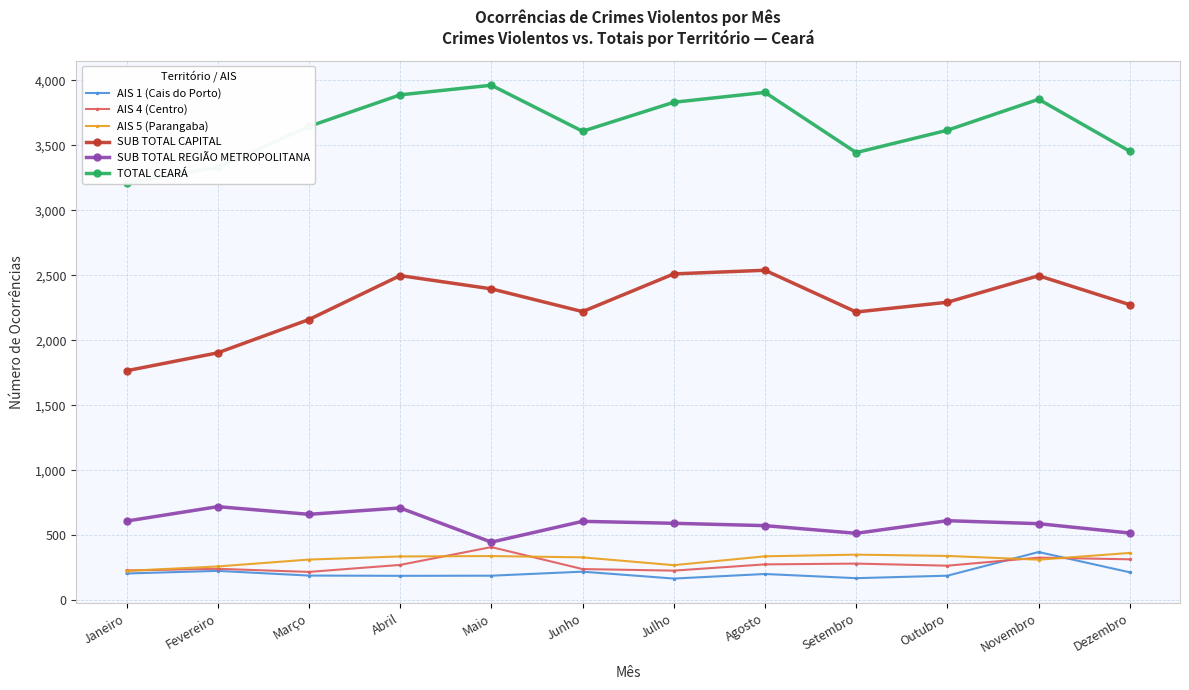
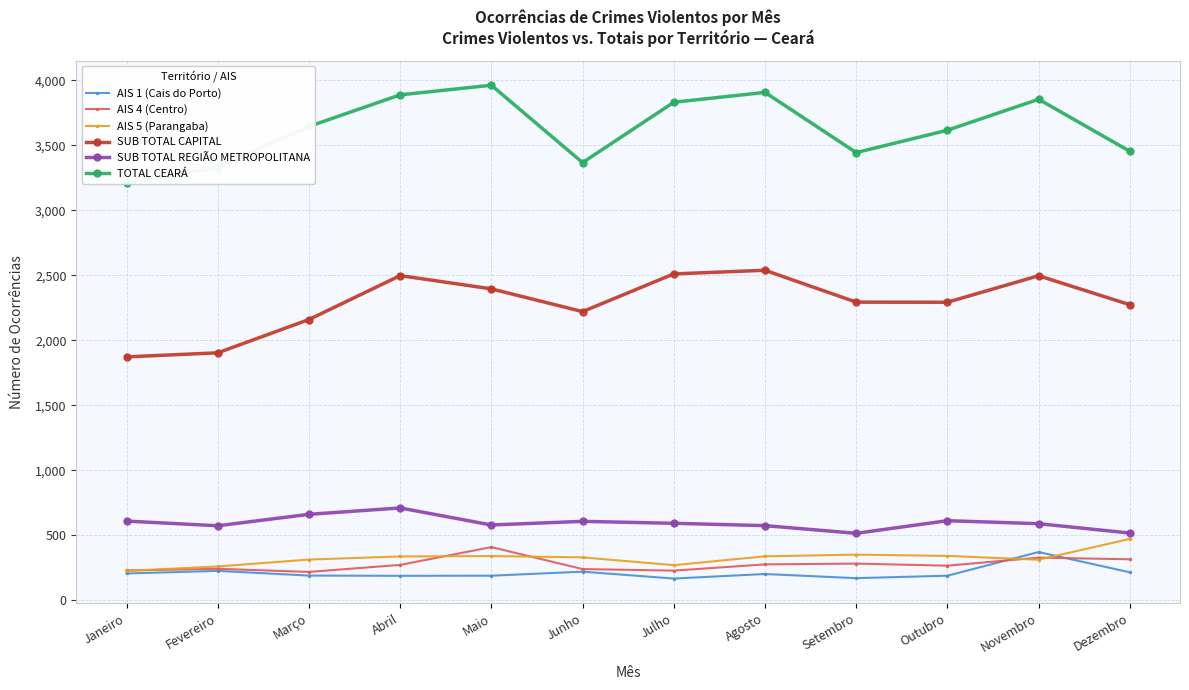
SUB TOTAL CAPITAL, Janeiro: 1,770 -> 1,870
SUB TOTAL REGIÃO METROPOLITANA, Fevereiro: 720 -> 570
SUB TOTAL REGIÃO METROPOLITANA, Maio: 450 -> 580
TOTAL CEARÁ, Junho: 3,610 -> 3,370
SUB TOTAL CAPITAL, Setembro: 2,220 -> 2,290
AIS 5 (Parangaba), Dezembro: 370 -> 470
